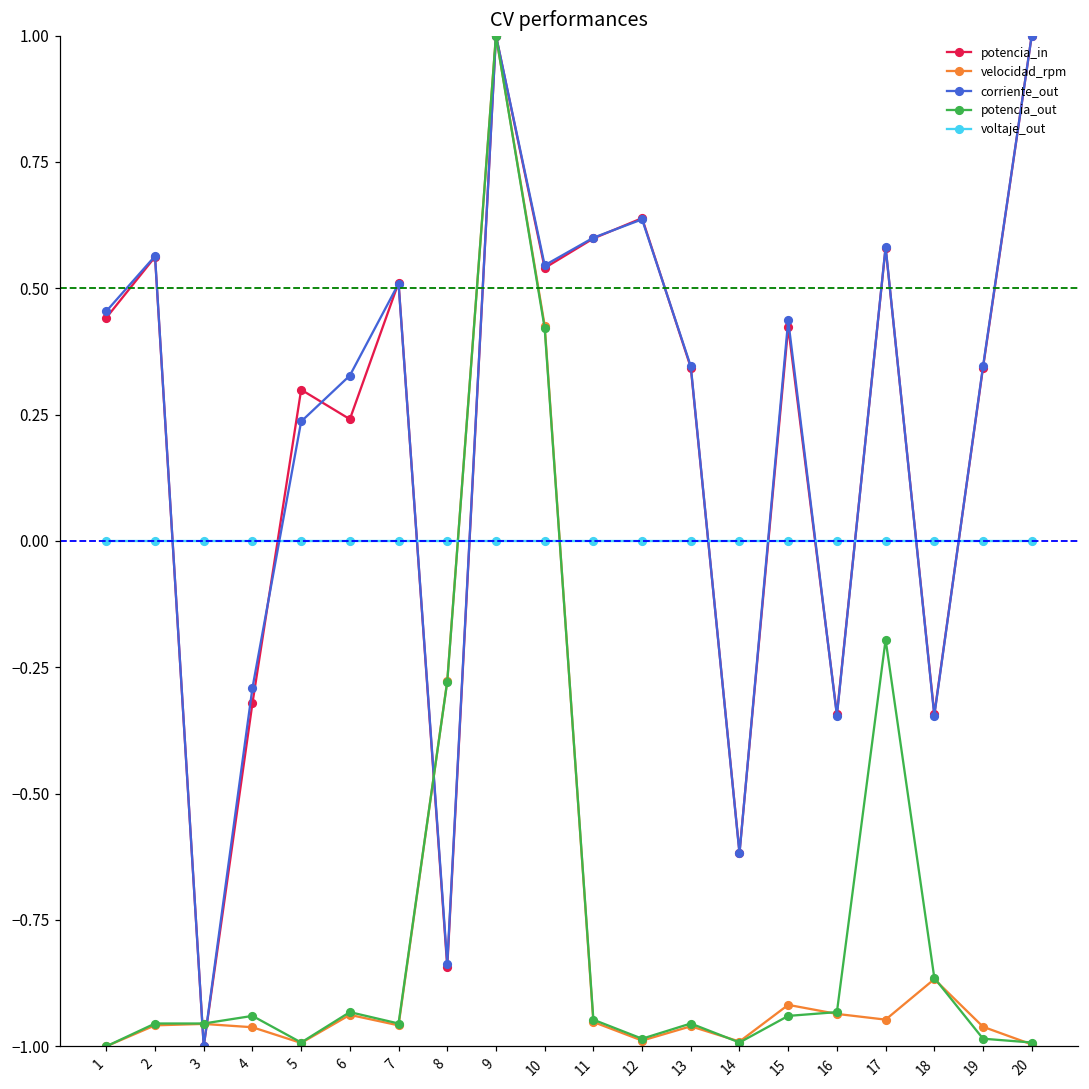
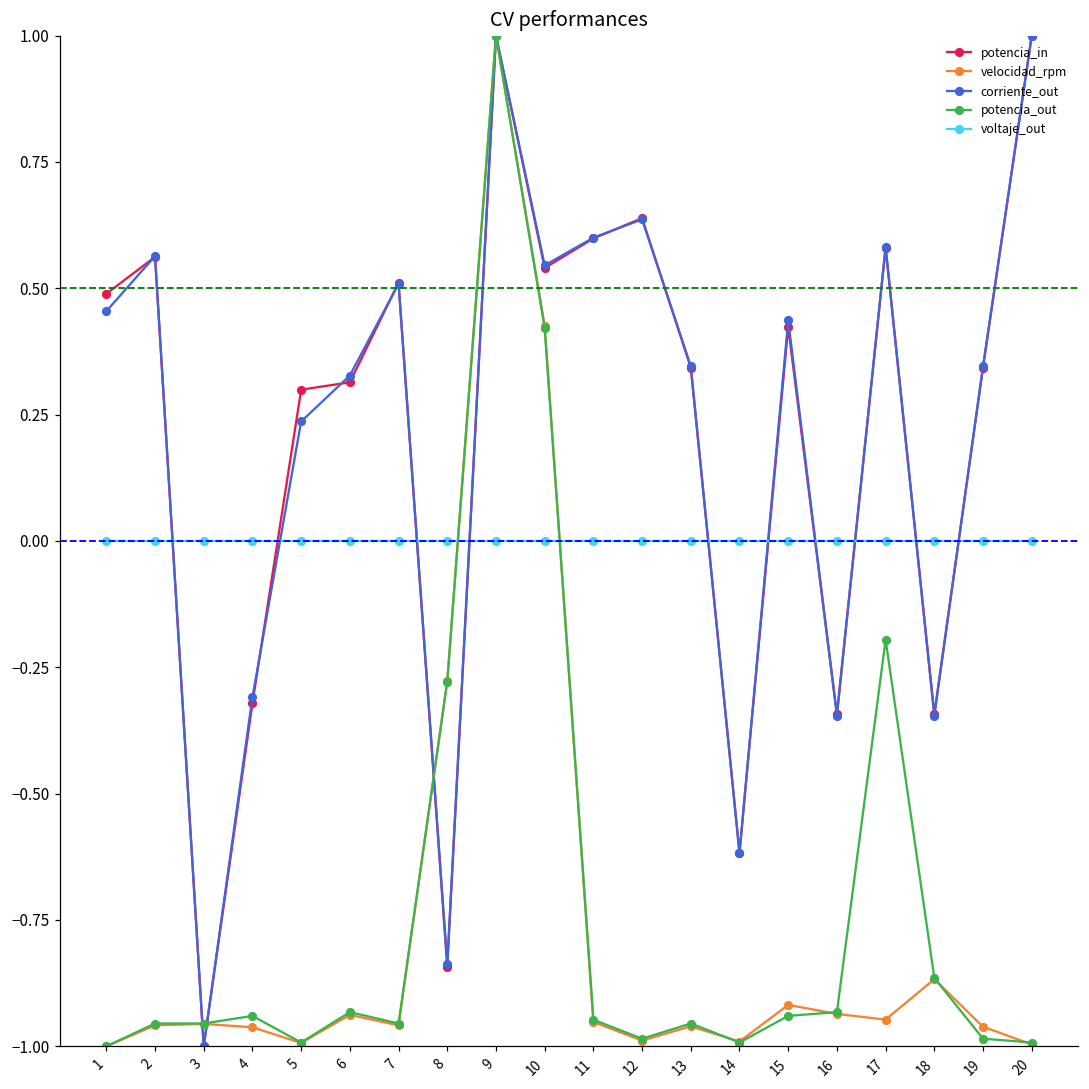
potencia_in, 1: 0.44 -> 0.49
corriente_out, 4: -0.29 -> -0.31
potencia_in, 6: 0.24 -> 0.31
